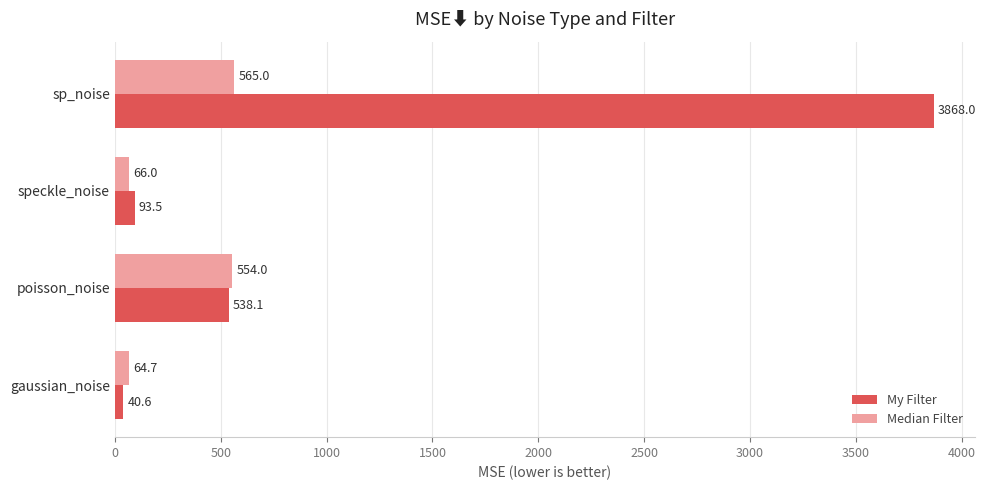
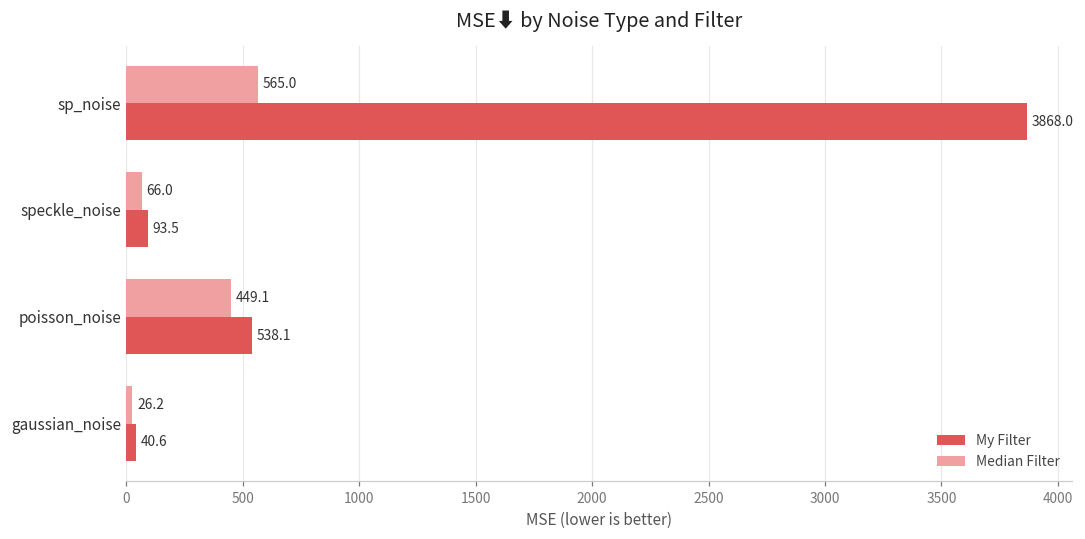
Median Filter, poisson_noise: 554.0 -> 449.1
Median Filter, gaussian_noise: 64.7 -> 26.2
